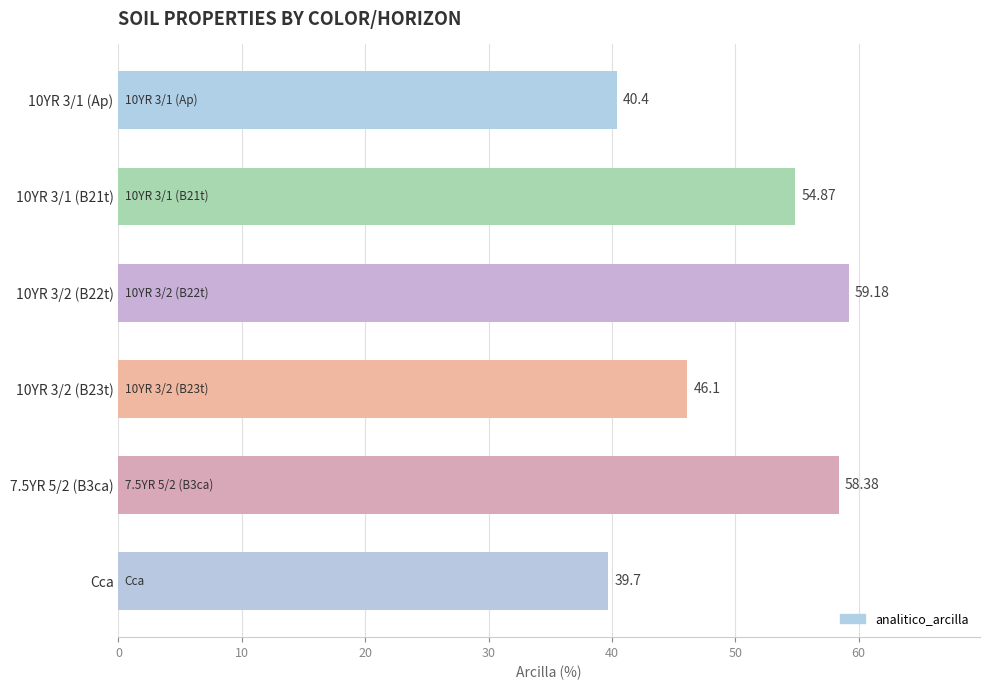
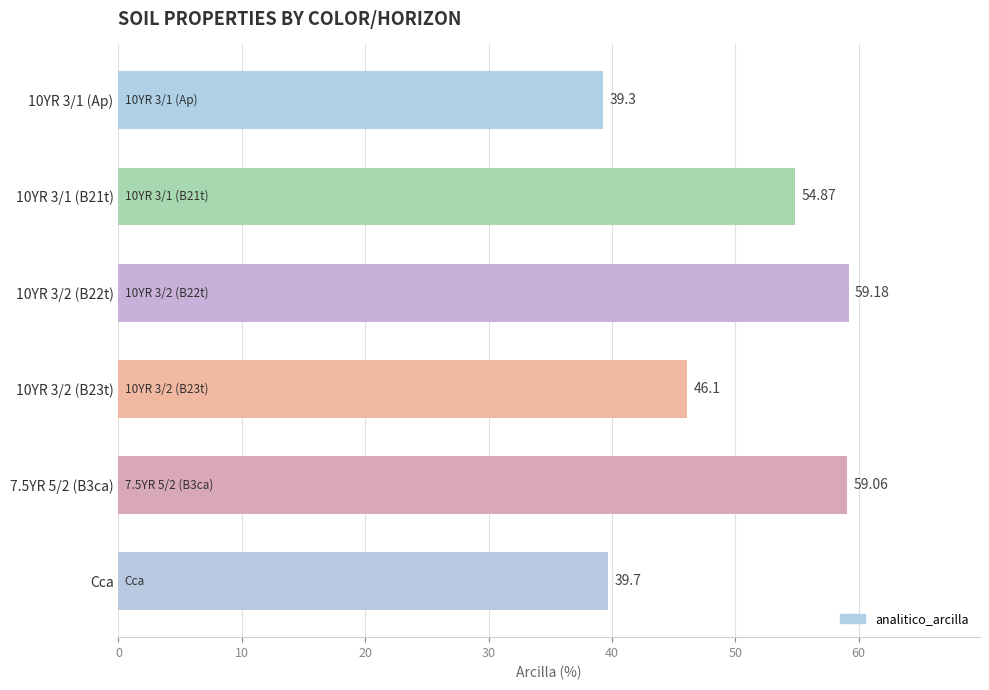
10YR 3/1 (Ap): 40.4 -> 39.3
7.5YR 5/2 (B3ca): 58.38 -> 59.06
